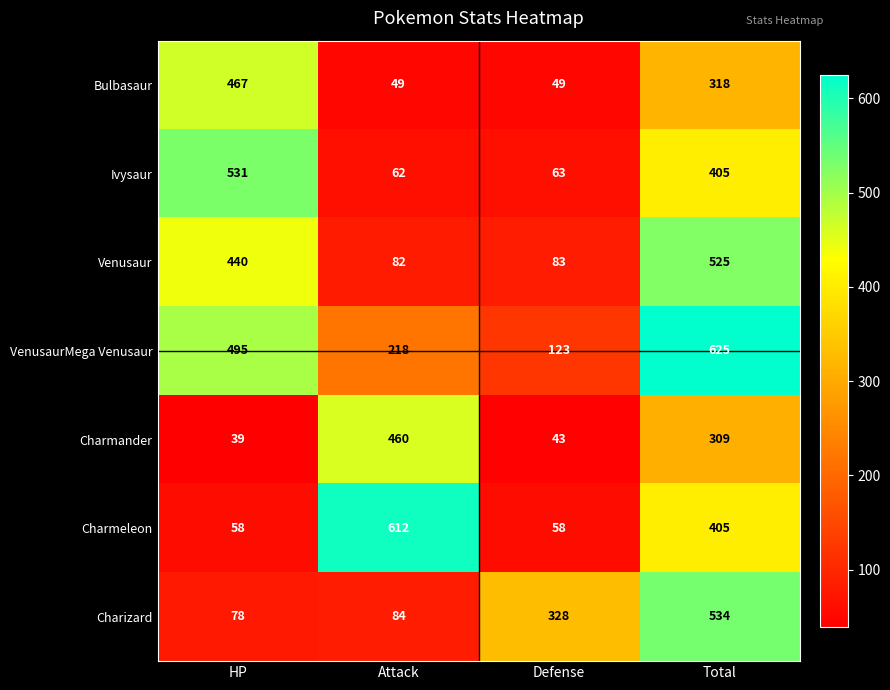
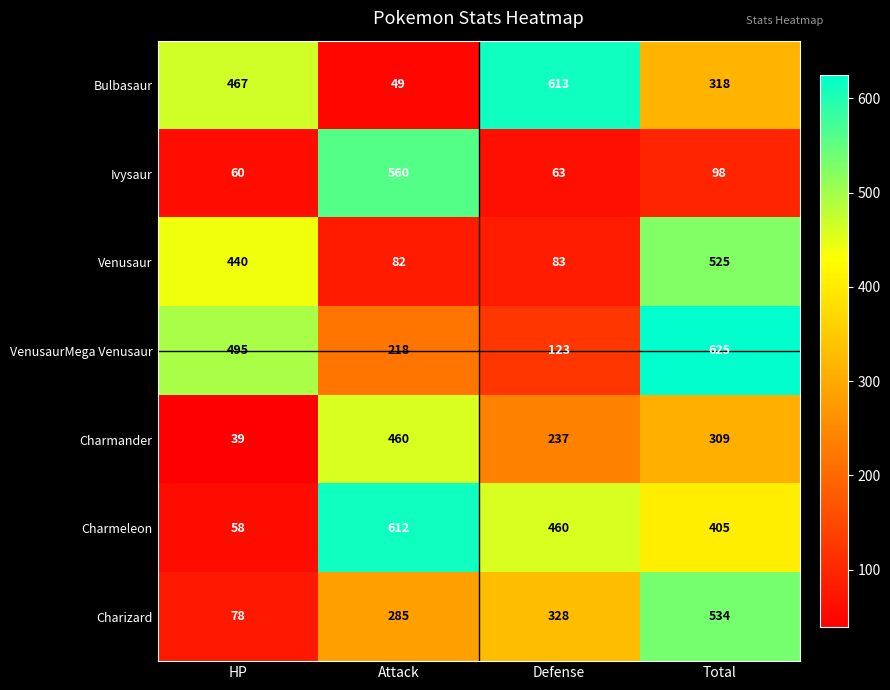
Bulbasaur, Defense: 49 -> 613
Ivysaur, HP: 531 -> 60
Ivysaur, Attack: 62 -> 560
Ivysaur, Total: 405 -> 98
Charmander, Defense: 43 -> 237
Charmeleon, Defense: 58 -> 460
Charizard, Attack: 84 -> 285
